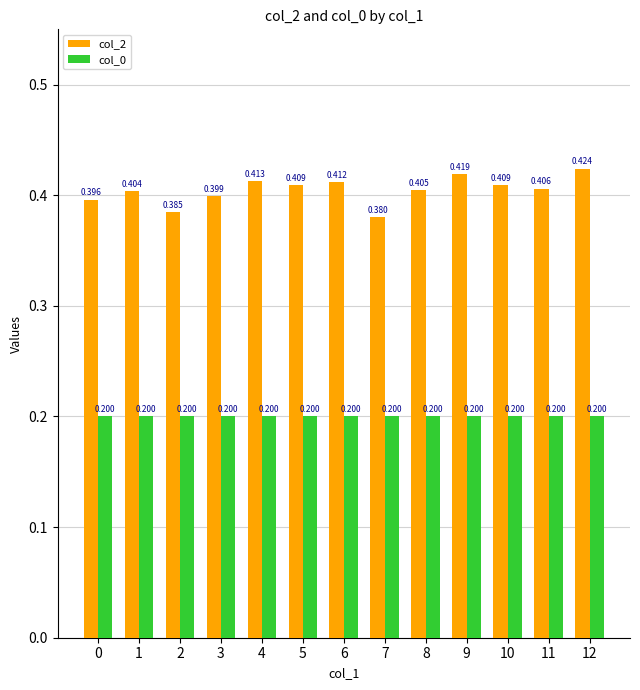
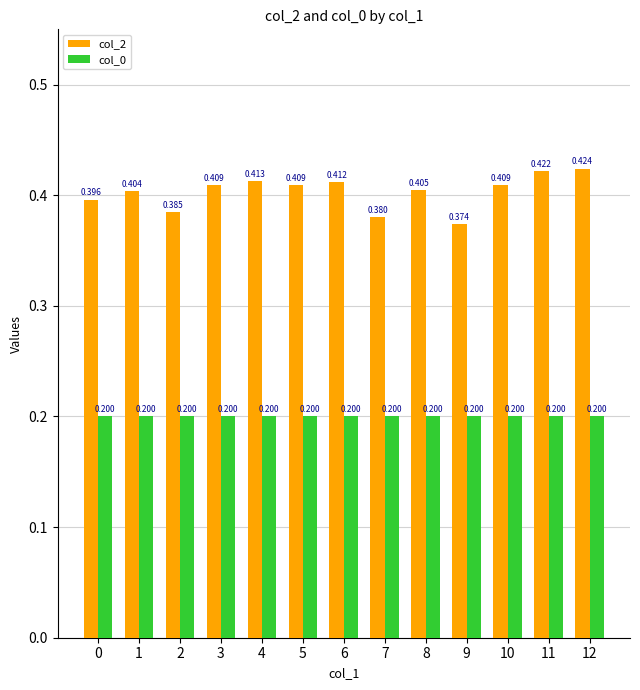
col_2, 3: 0.399 -> 0.409
col_2, 9: 0.419 -> 0.374
col_2, 11: 0.406 -> 0.422
